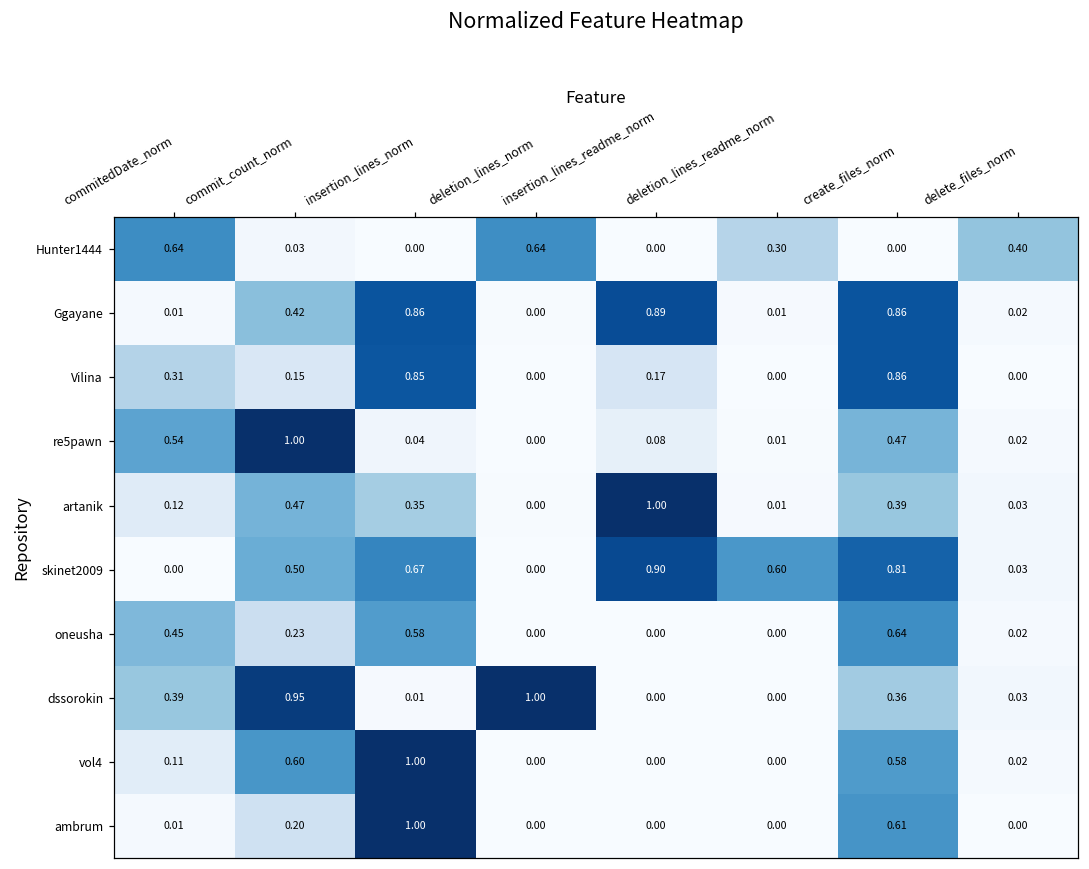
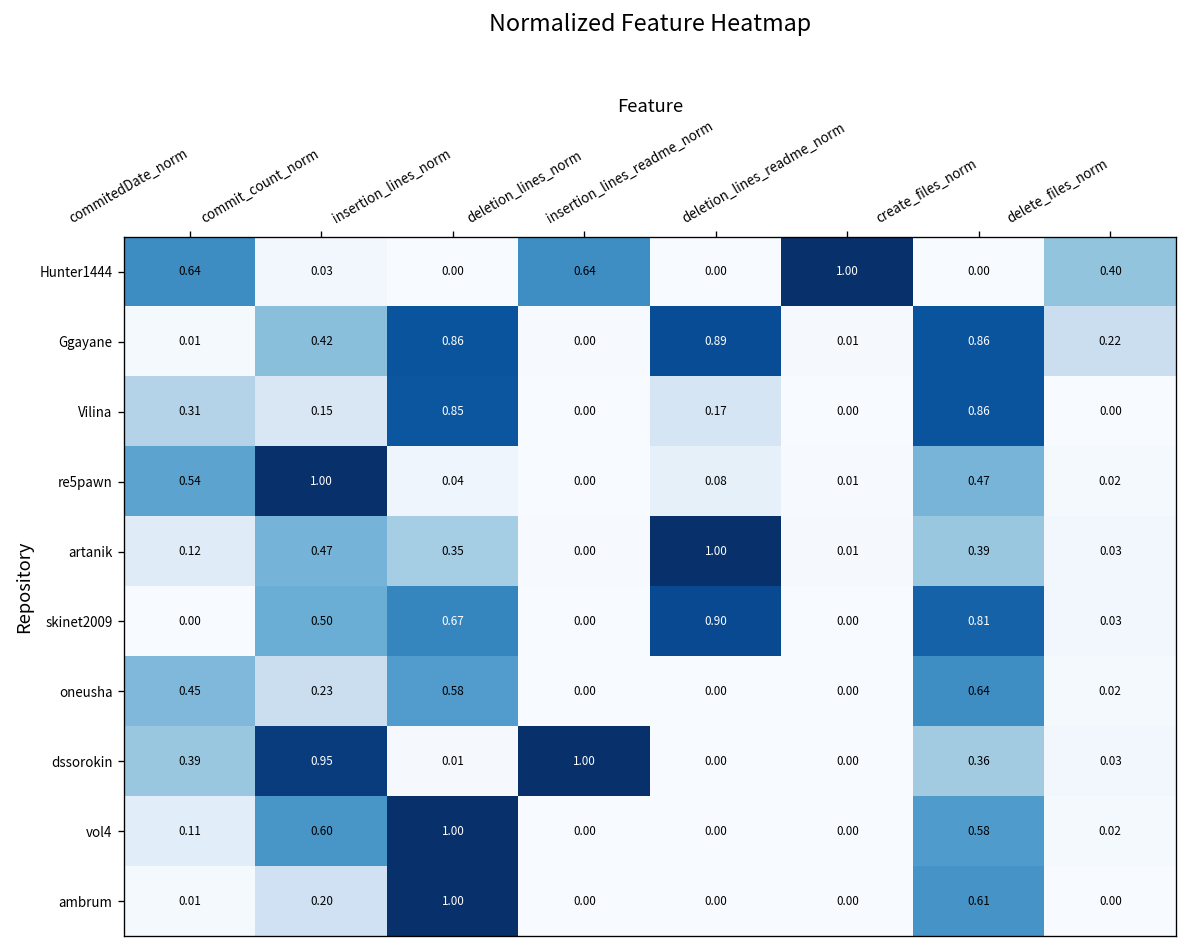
Hunter1444, deletion_lines_readme_norm: 0.30 -> 1.00
Ggayane, delete_files_norm: 0.02 -> 0.22
skinet2009, deletion_lines_readme_norm: 0.60 -> 0.00
